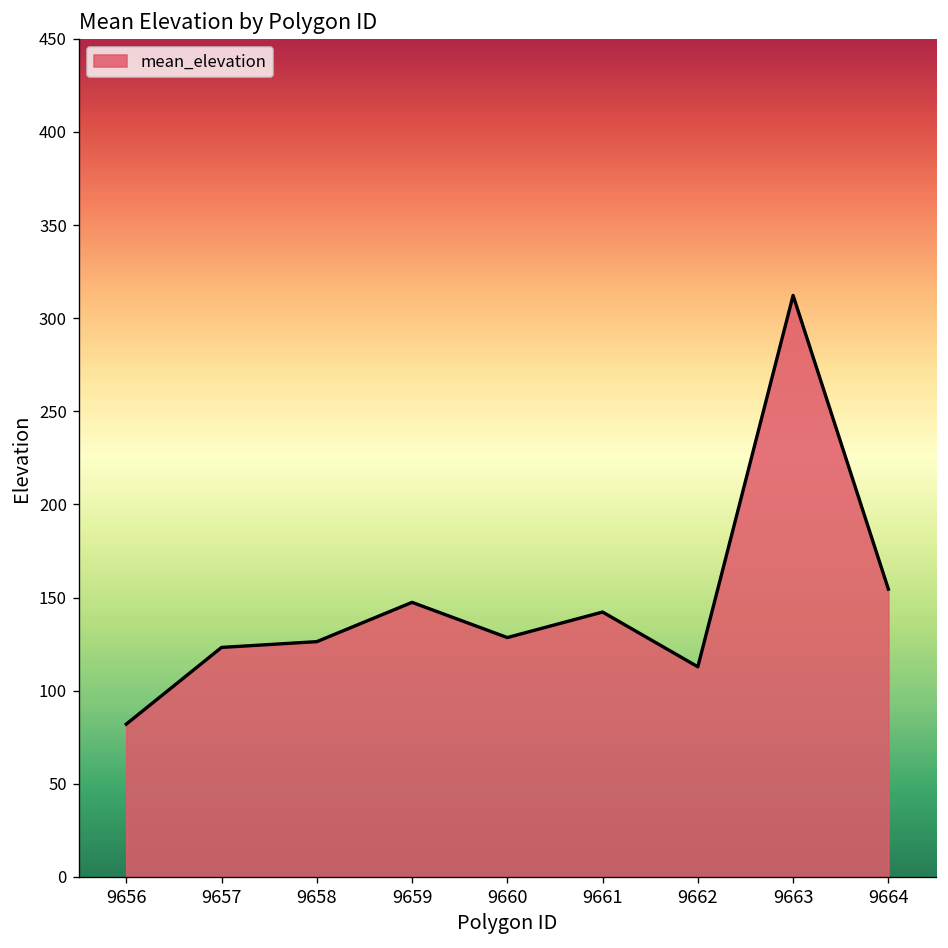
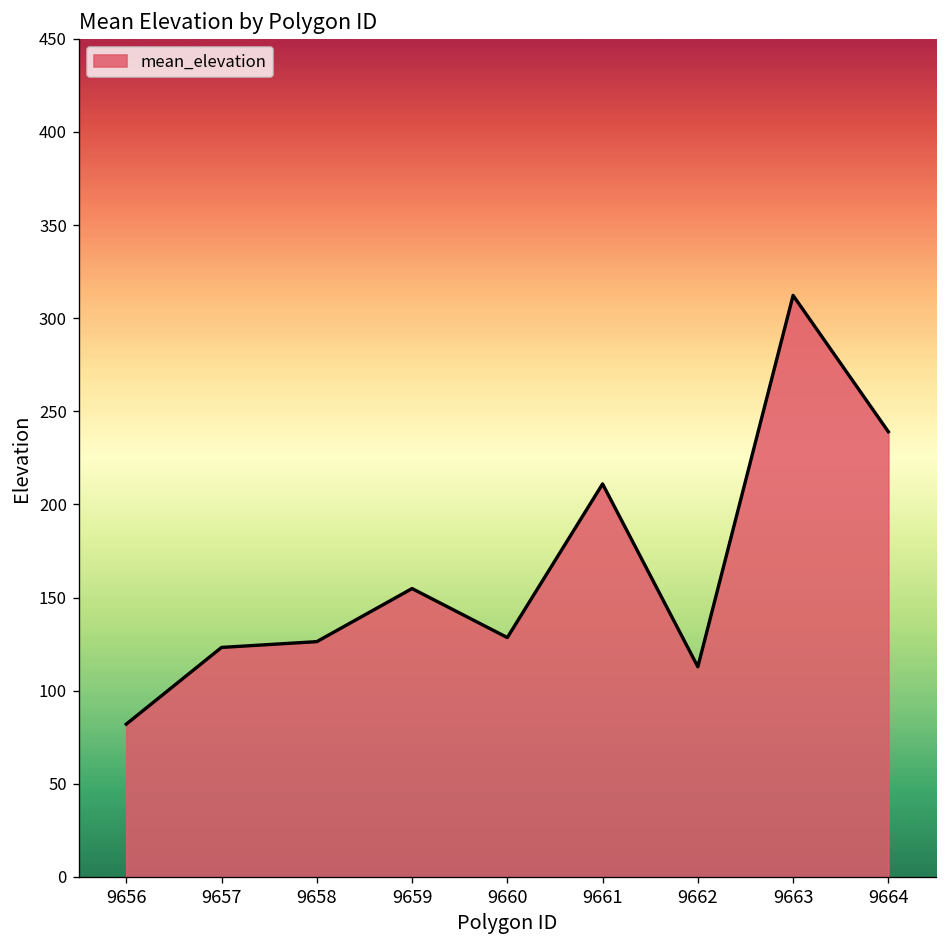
9659: 147 -> 155
9661: 142 -> 211
9664: 155 -> 239
